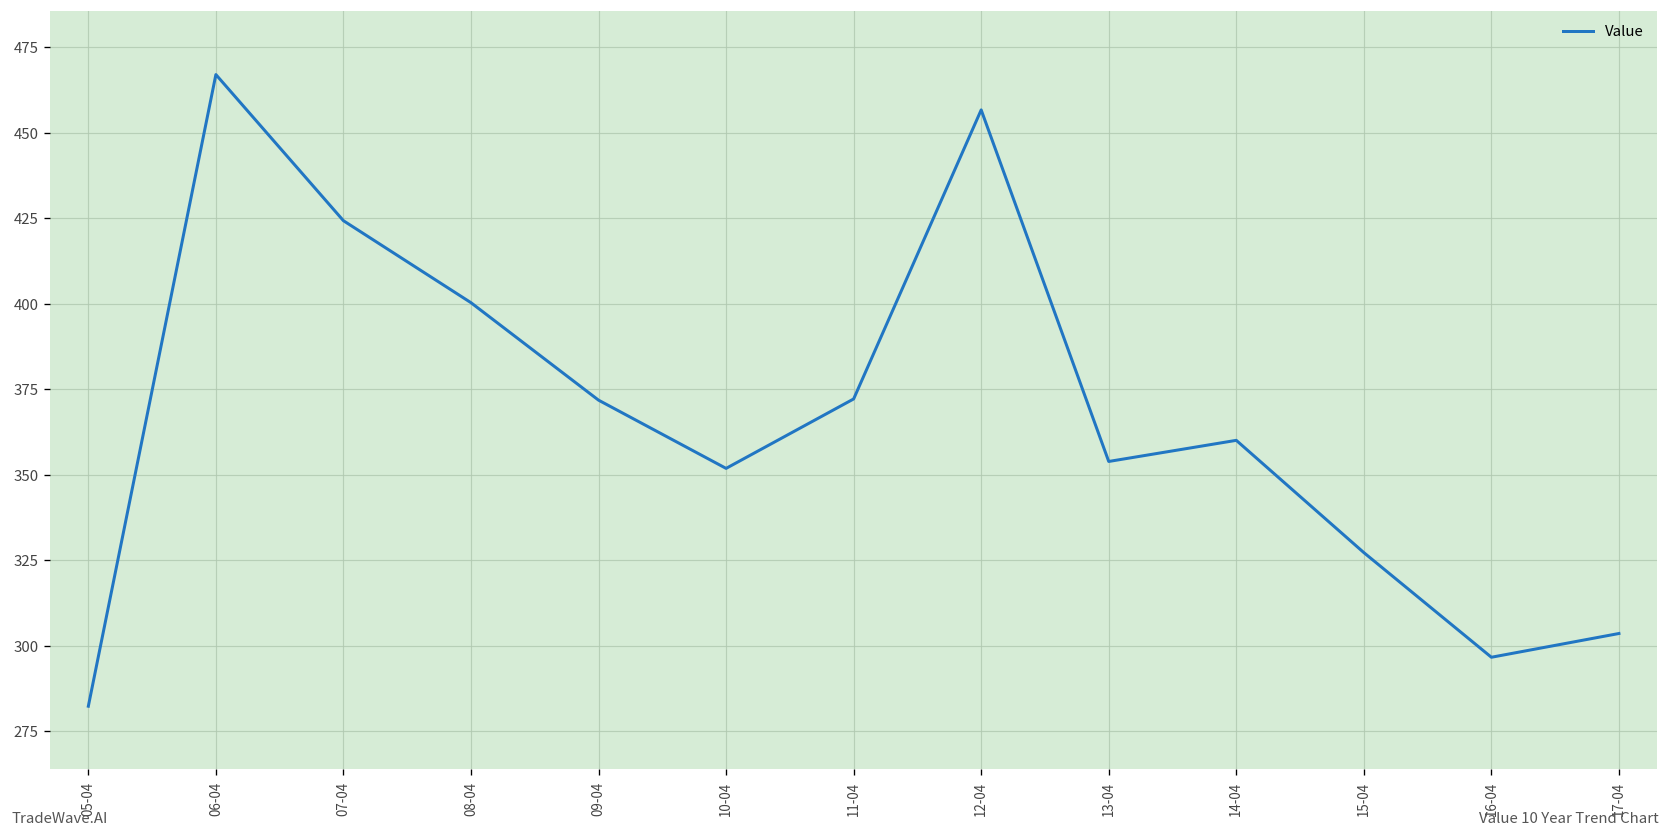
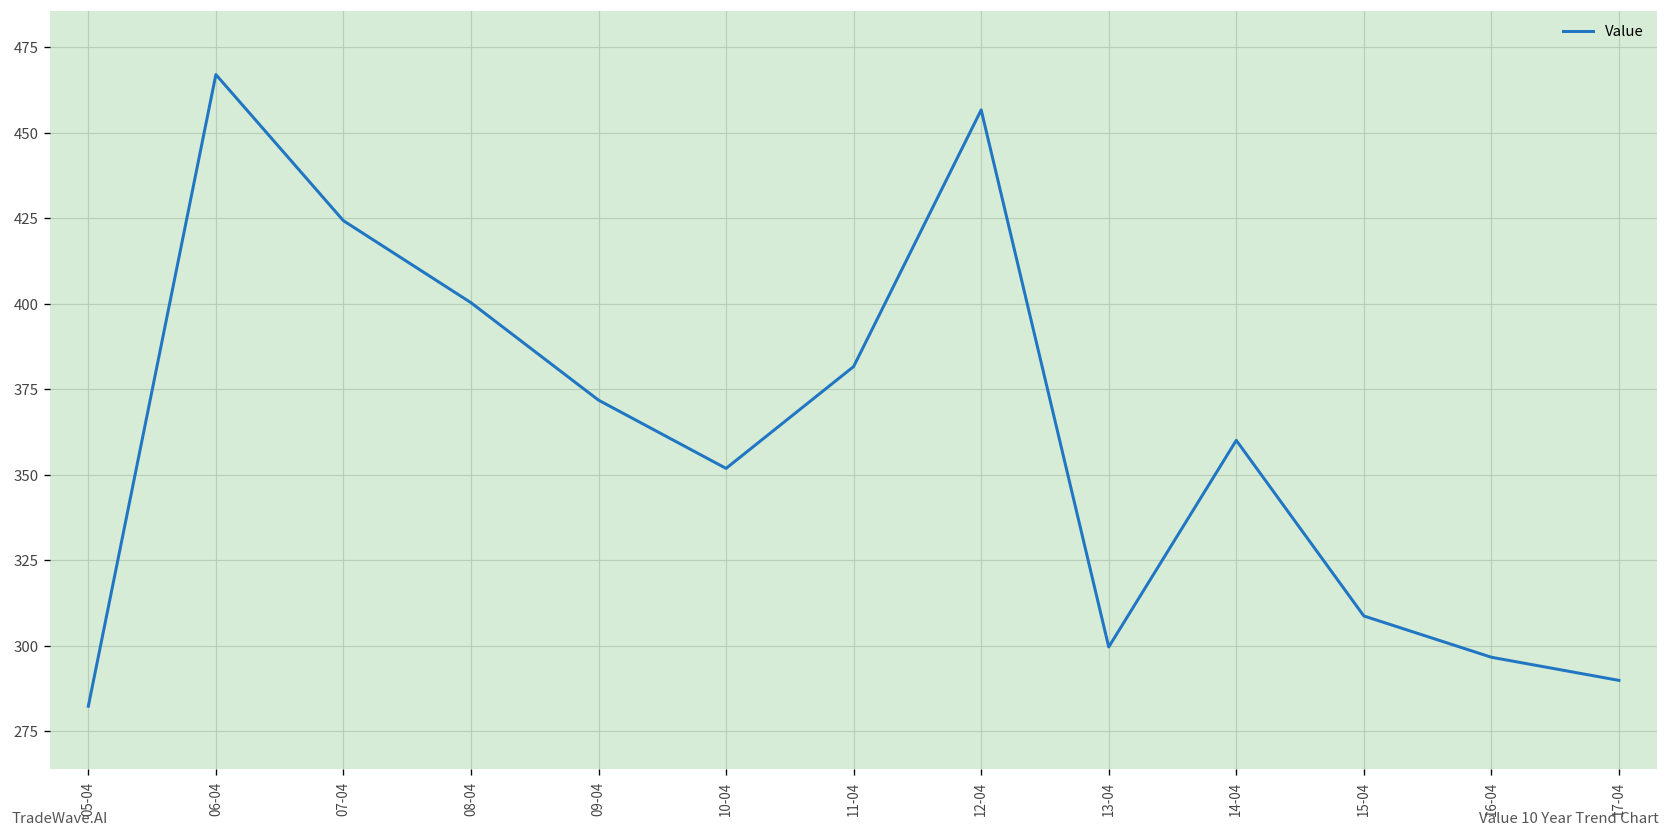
11-04: 372 -> 382
13-04: 354 -> 300
15-04: 327 -> 309
17-04: 304 -> 290
